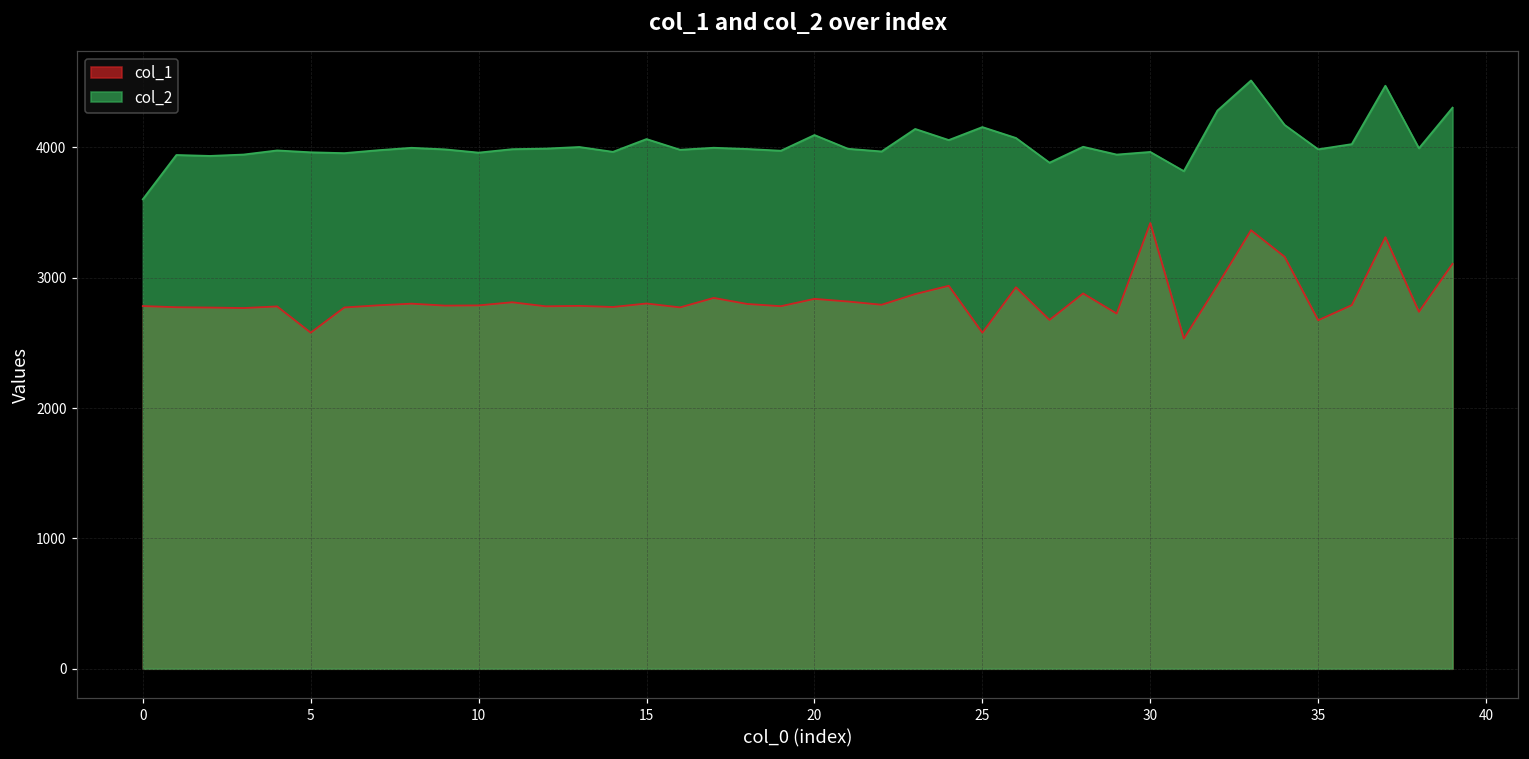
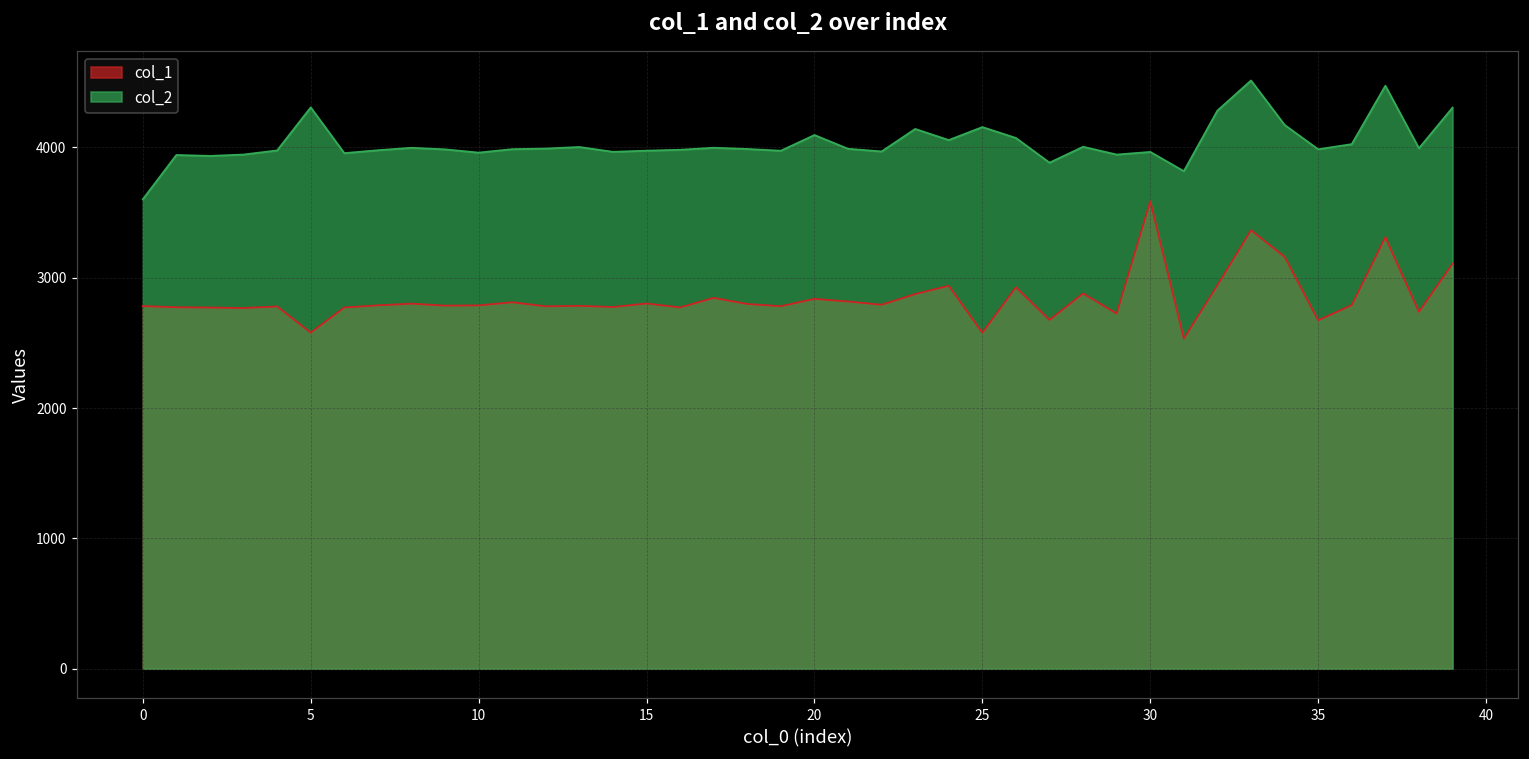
col_2, 5: 3960 -> 4310
col_2, 15: 4060 -> 3970
col_1, 30: 3420 -> 3590
